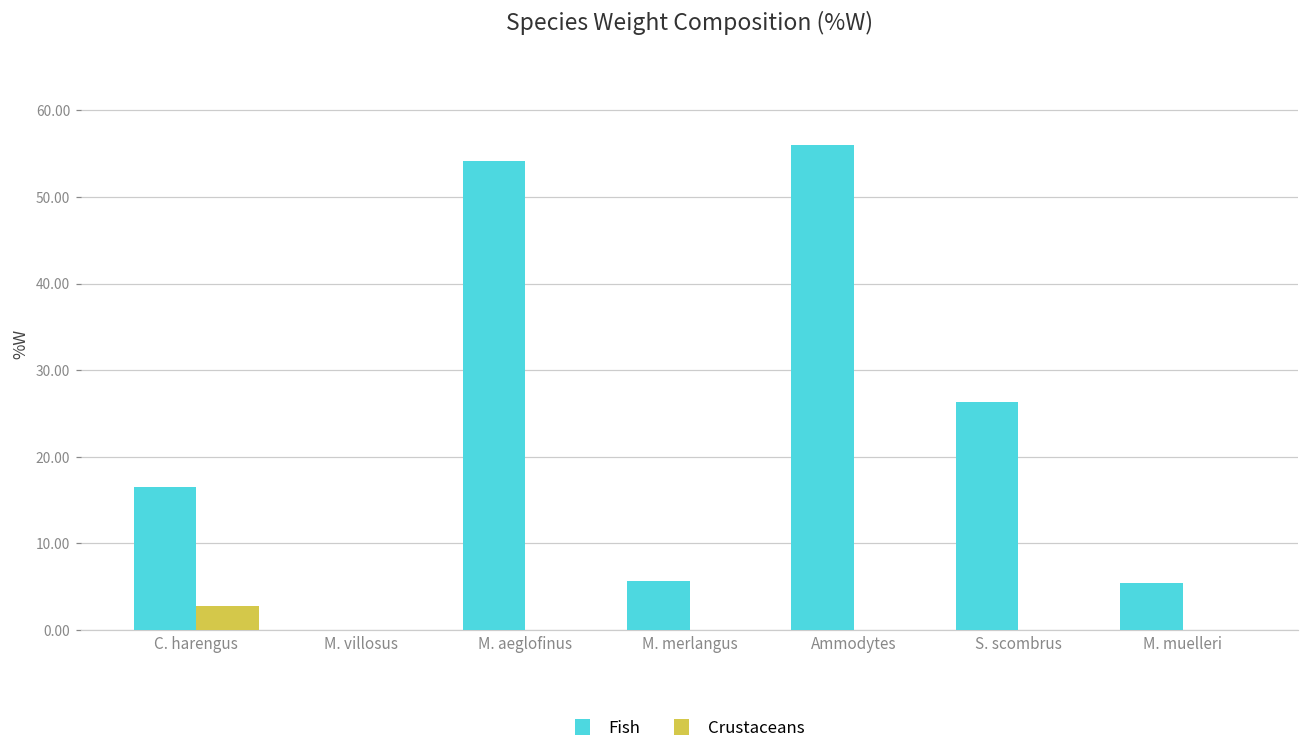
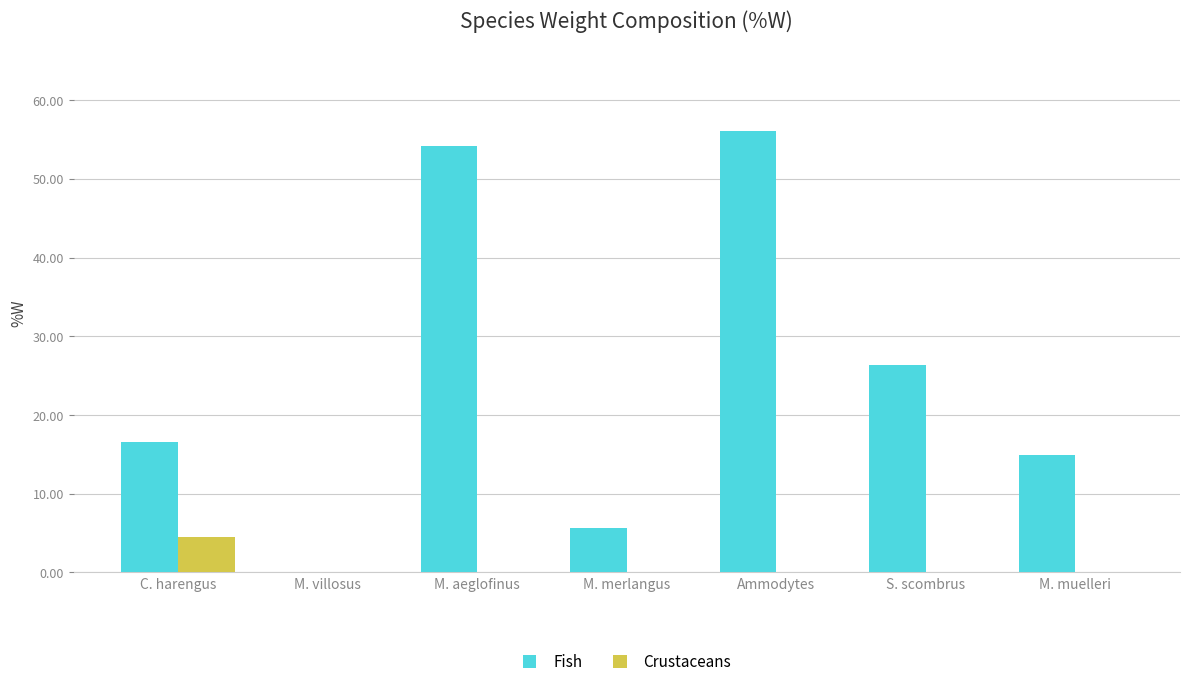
Crustaceans, C. harengus: 3 -> 4
Fish, M. muelleri: 5 -> 15
